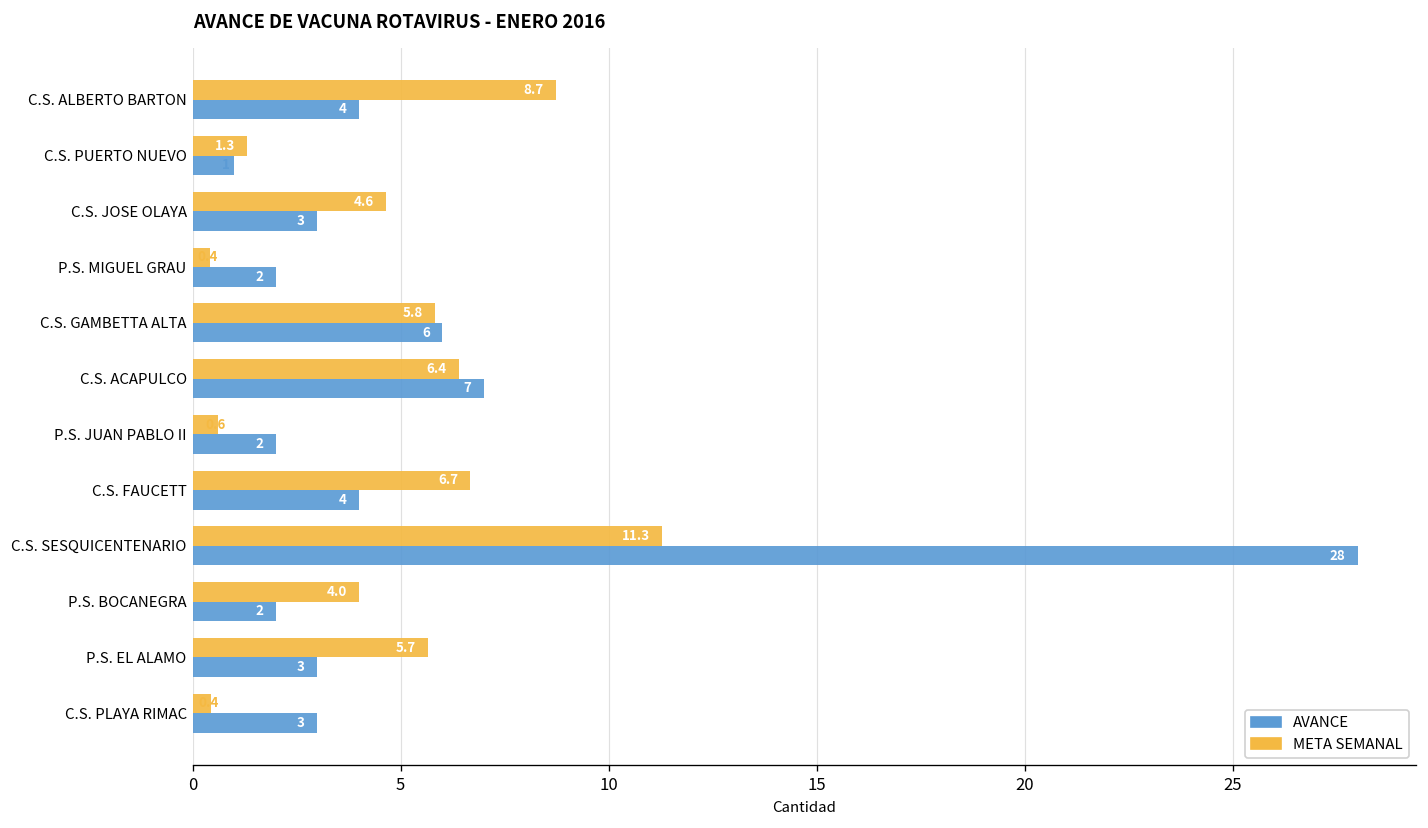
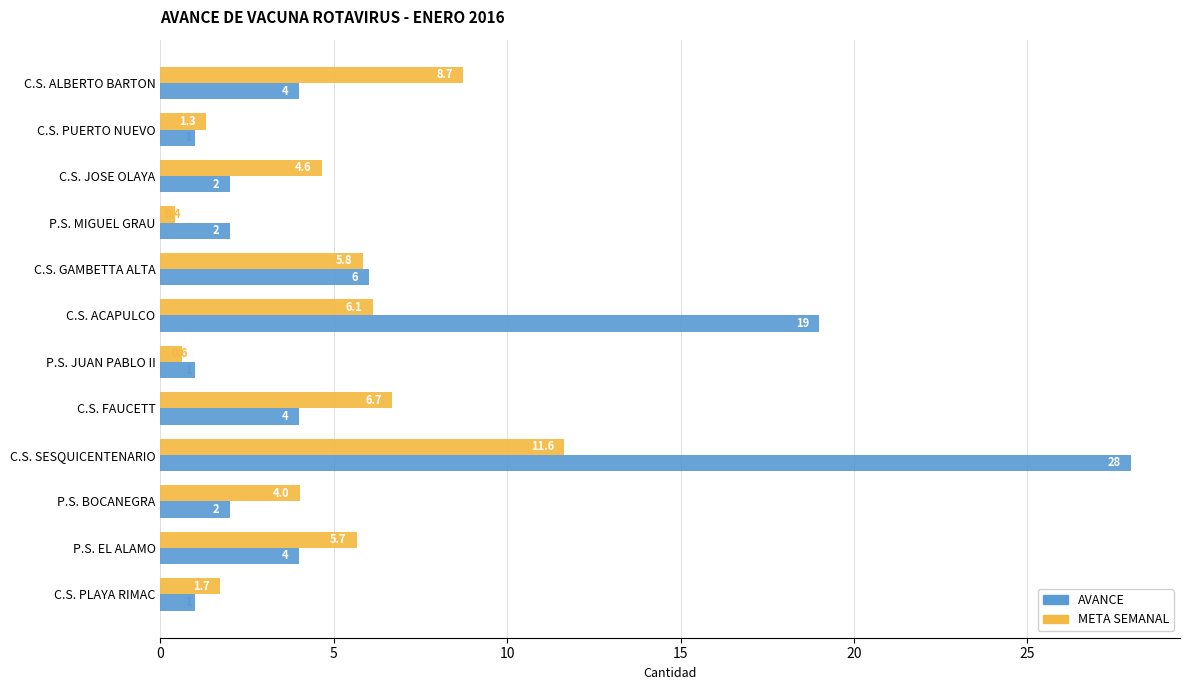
AVANCE, C.S. JOSE OLAYA: 3 -> 2
META SEMANAL, C.S. ACAPULCO: 6.4 -> 6.1
AVANCE, C.S. ACAPULCO: 7 -> 19
AVANCE, P.S. JUAN PABLO II: 2 -> 1
META SEMANAL, C.S. SESQUICENTENARIO: 11.3 -> 11.6
AVANCE, P.S. EL ALAMO: 3 -> 4
META SEMANAL, C.S. PLAYA RIMAC: 0.4 -> 1.7
AVANCE, C.S. PLAYA RIMAC: 3 -> 1
